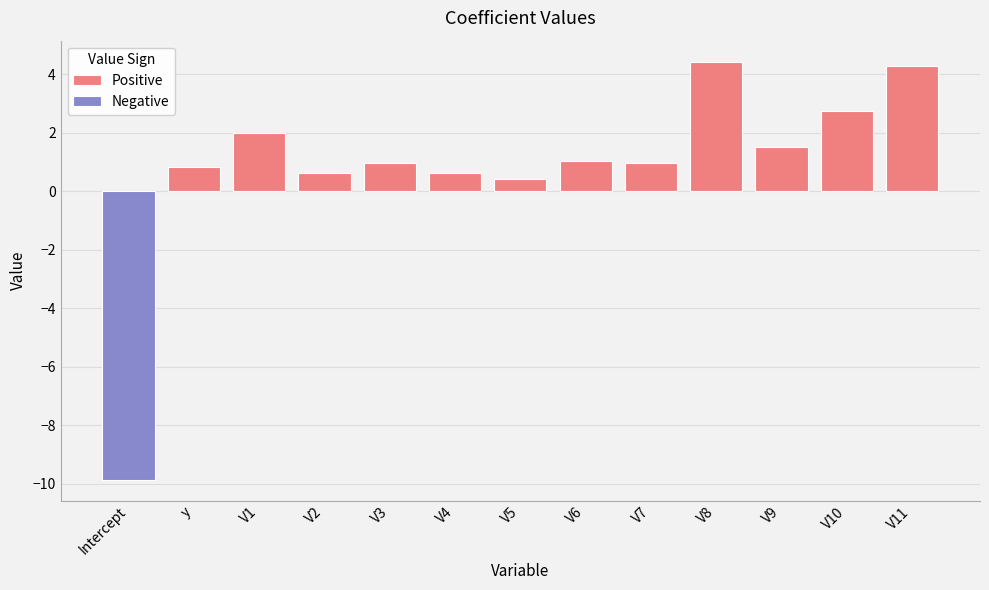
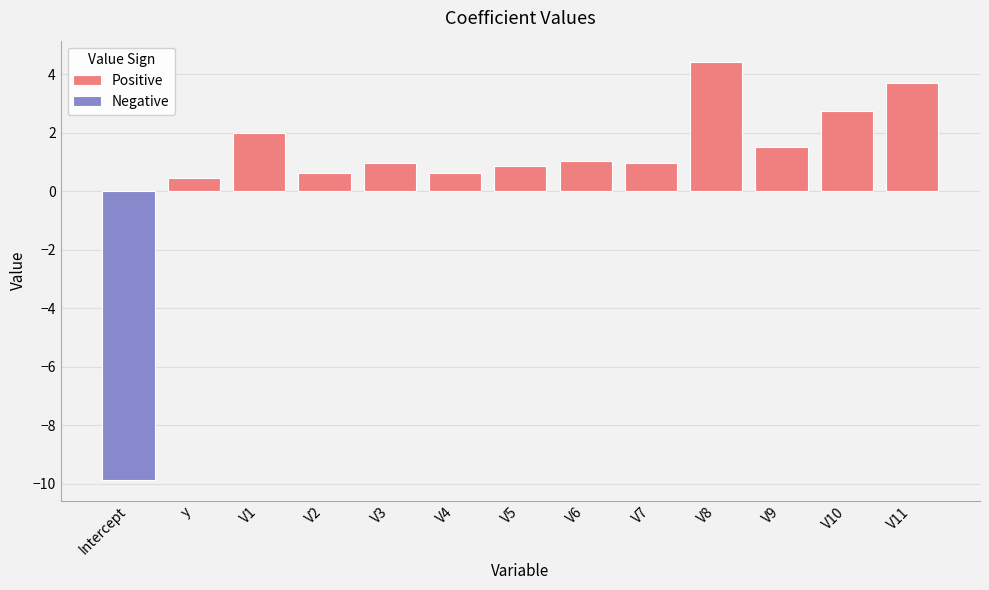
Positive, y: 0.8 -> 0.4
Positive, V5: 0.4 -> 0.8
Positive, V11: 4.3 -> 3.7
